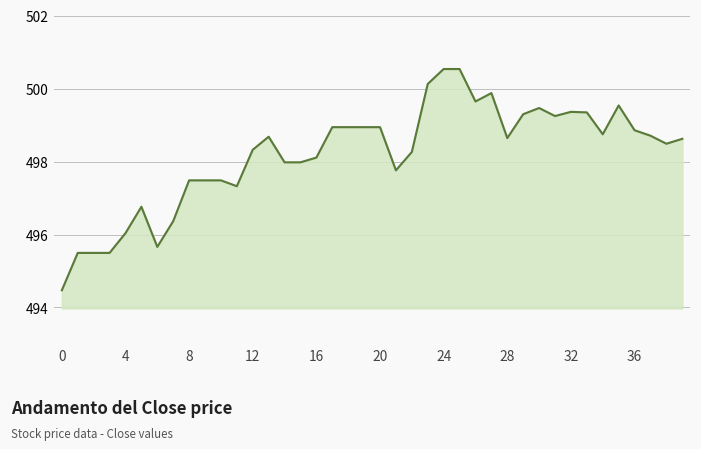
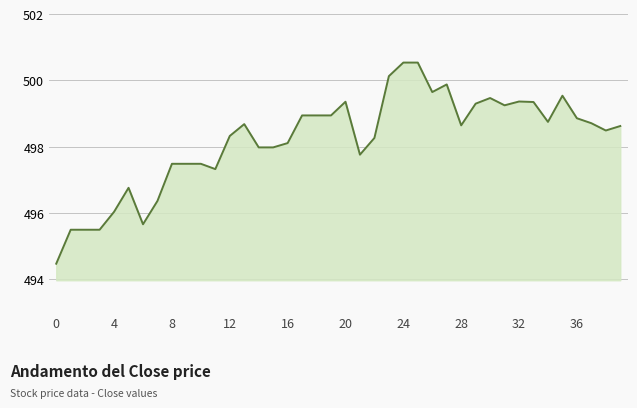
20: 498.9 -> 499.4
